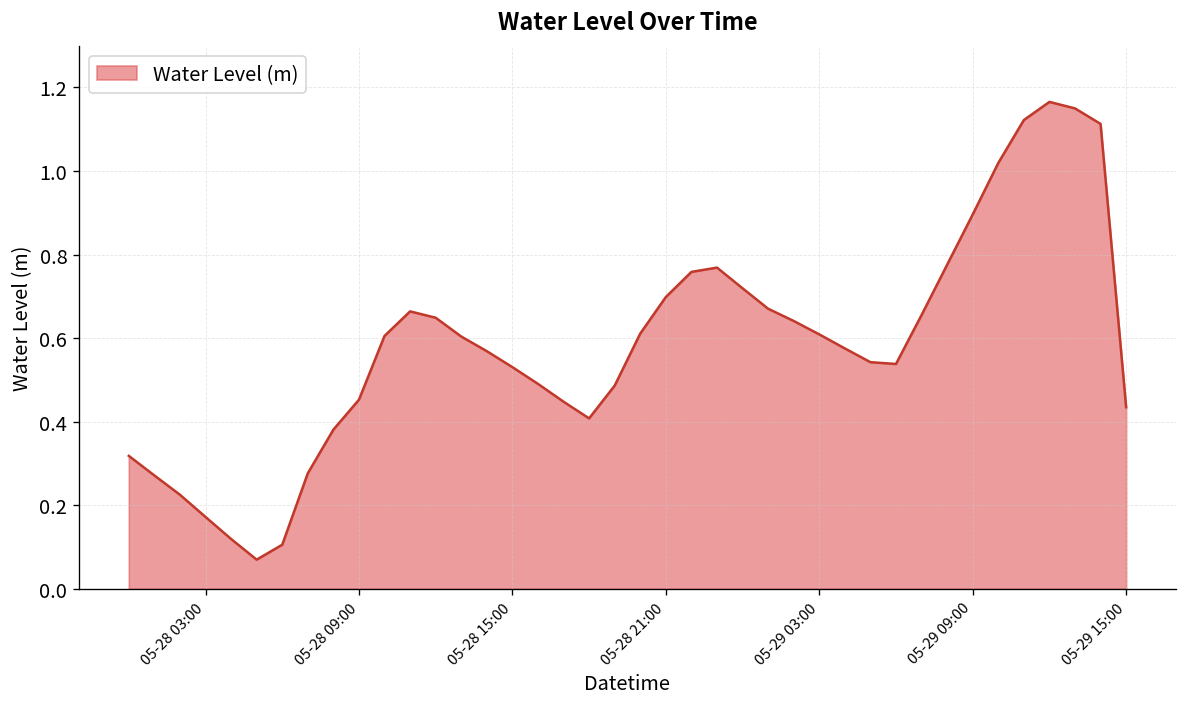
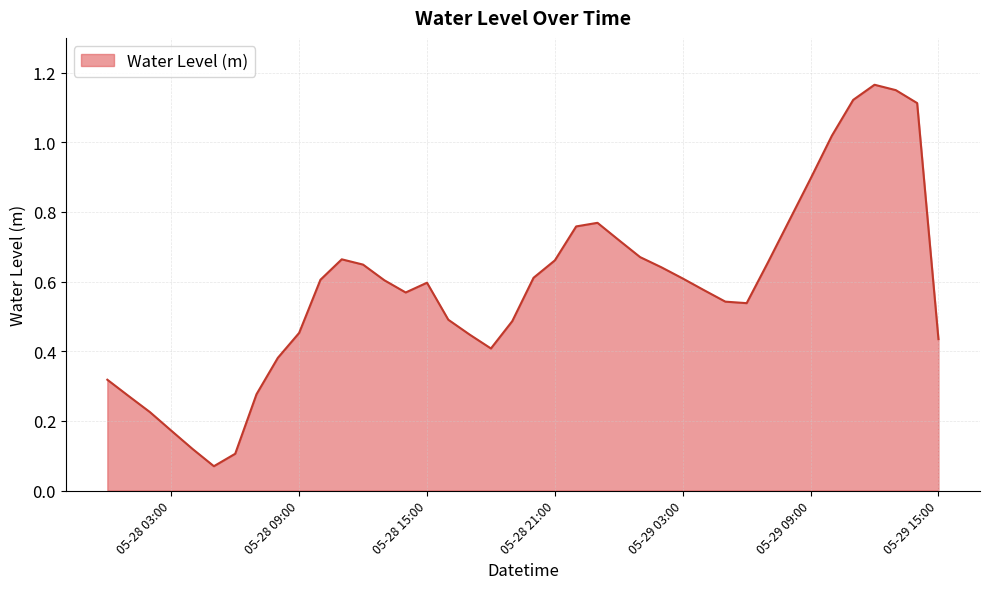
05-28 15:00: 0.53 -> 0.60
05-28 21:00: 0.70 -> 0.66
